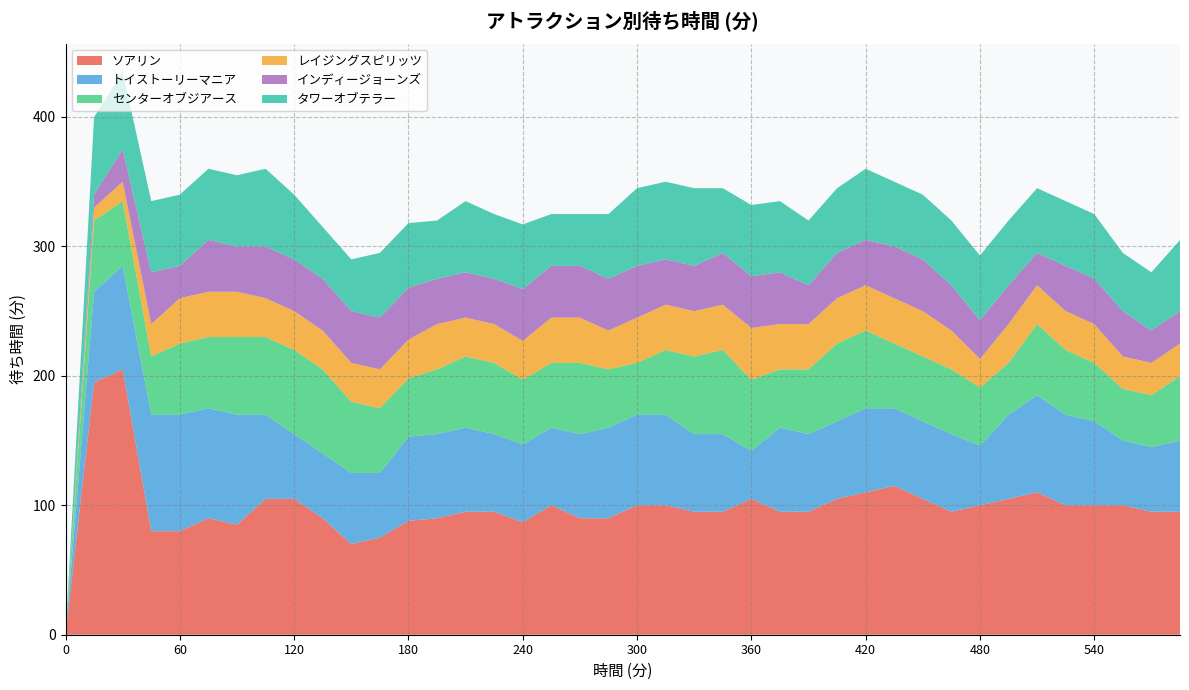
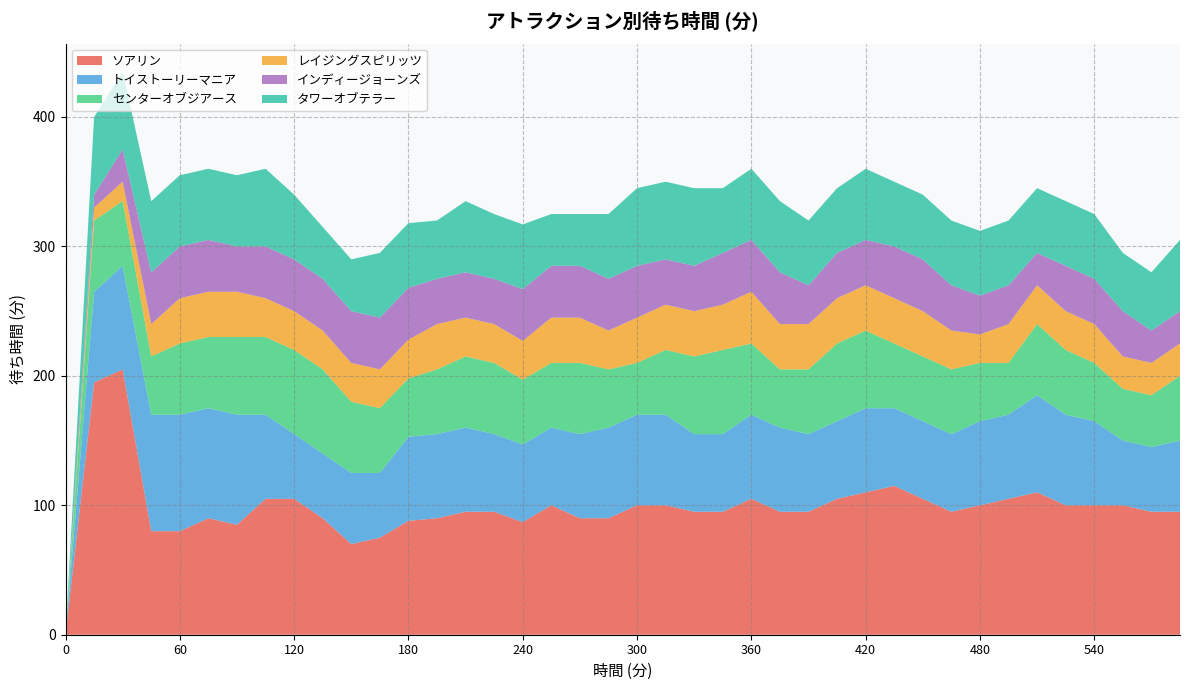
インディージョーンズ, 60: 25 -> 40
トイストーリーマニア, 360: 37 -> 65
トイストーリーマニア, 480: 46 -> 65
